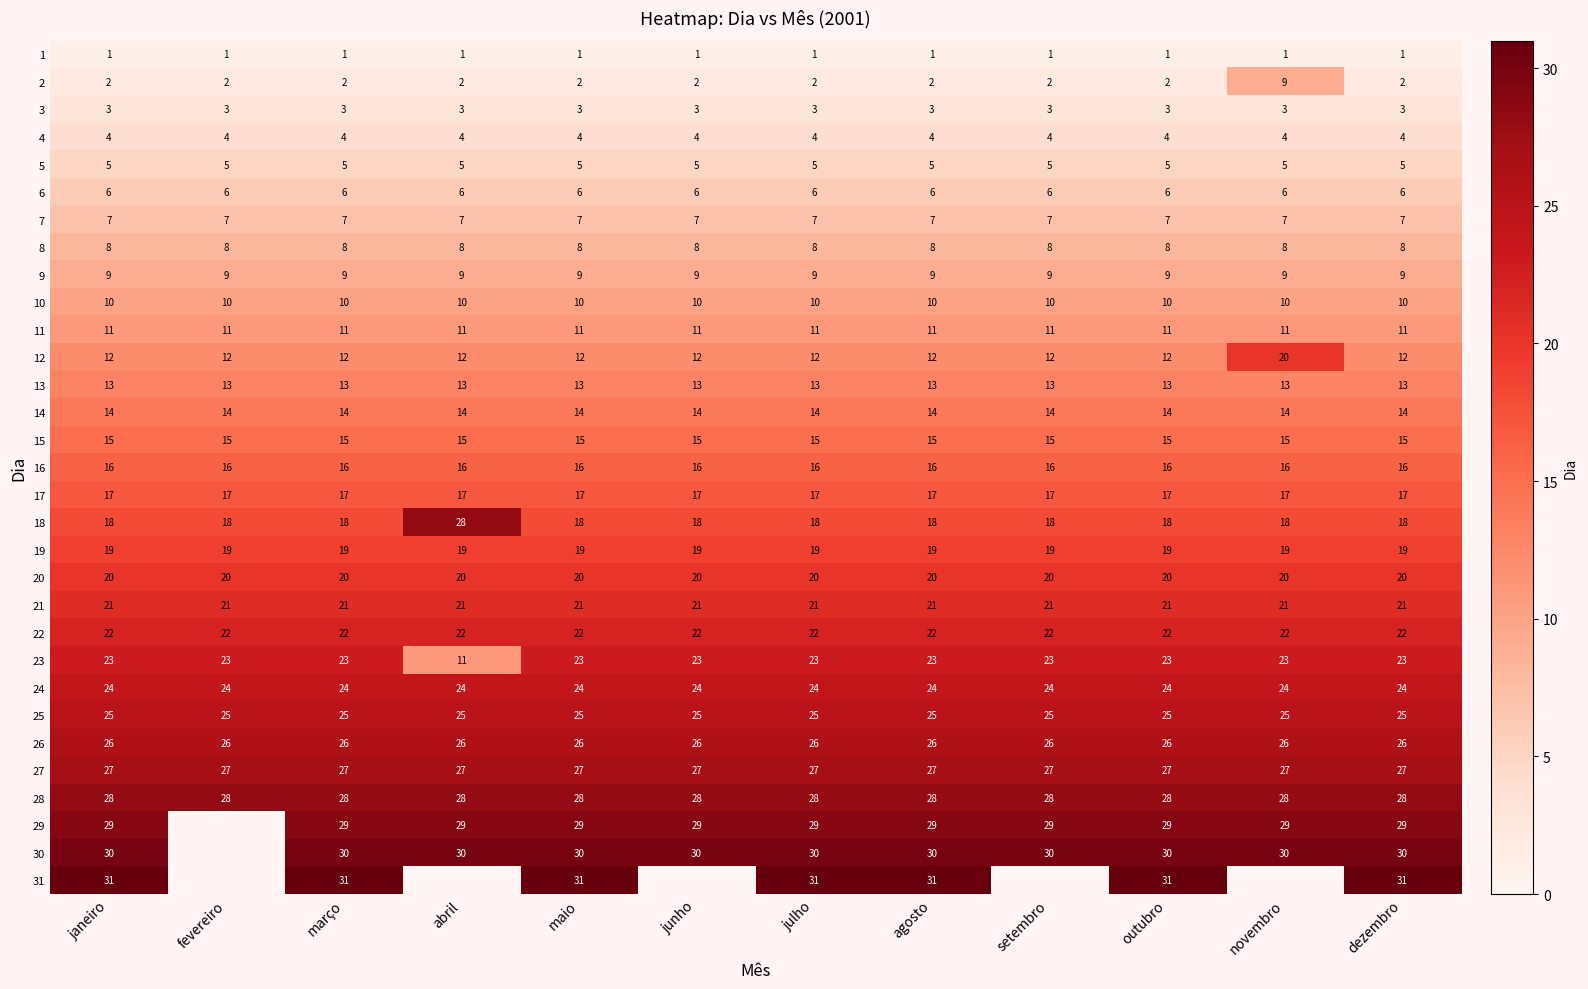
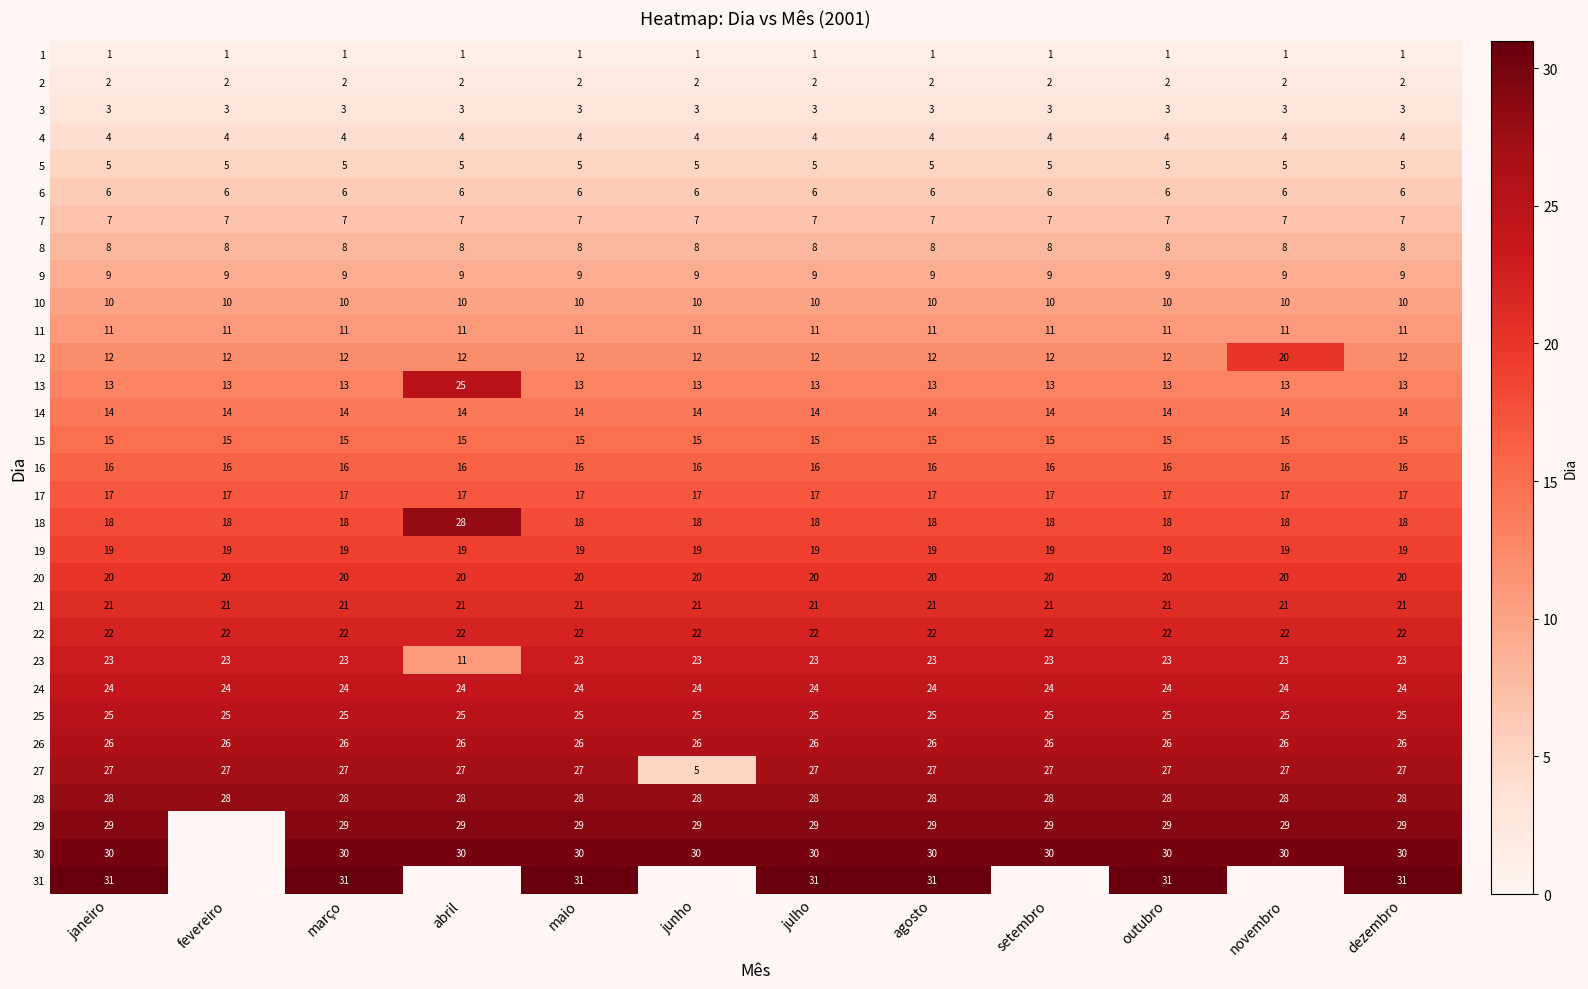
2, novembro: 9 -> 2
13, abril: 13 -> 25
27, junho: 27 -> 5
